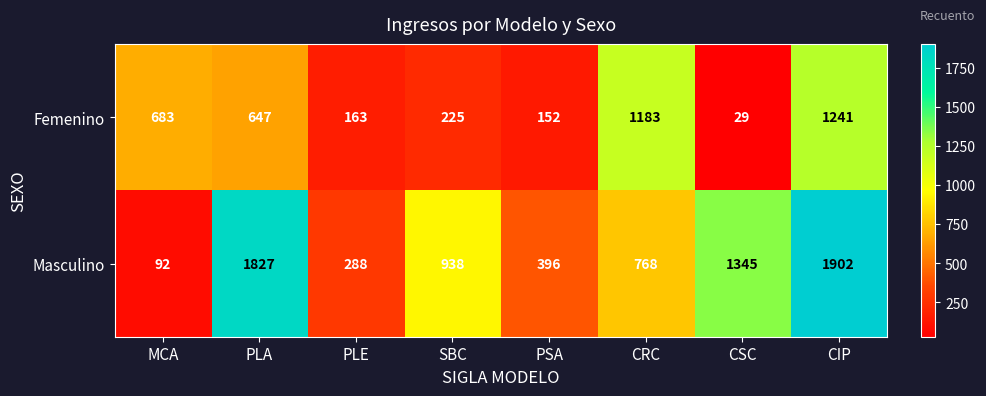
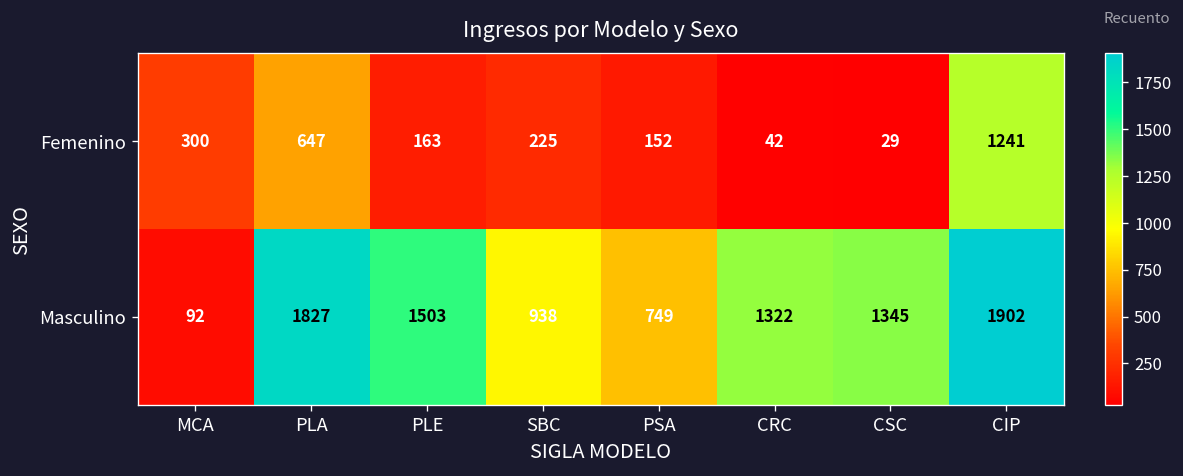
Femenino, MCA: 683 -> 300
Femenino, CRC: 1183 -> 42
Masculino, PLE: 288 -> 1503
Masculino, PSA: 396 -> 749
Masculino, CRC: 768 -> 1322
